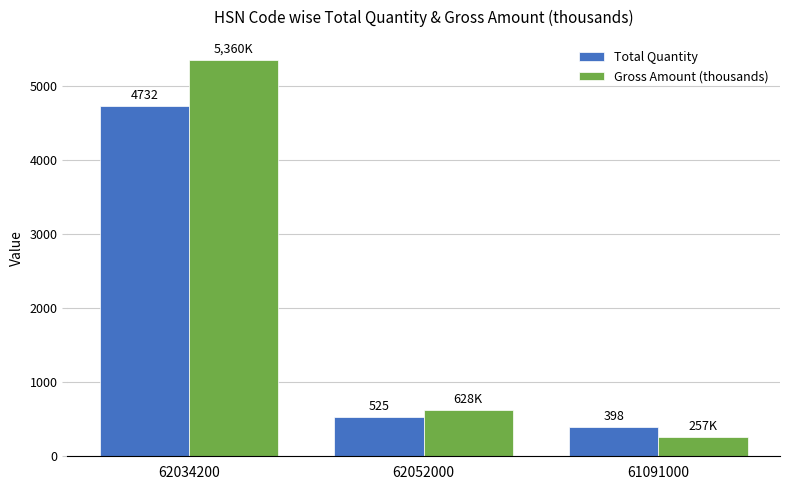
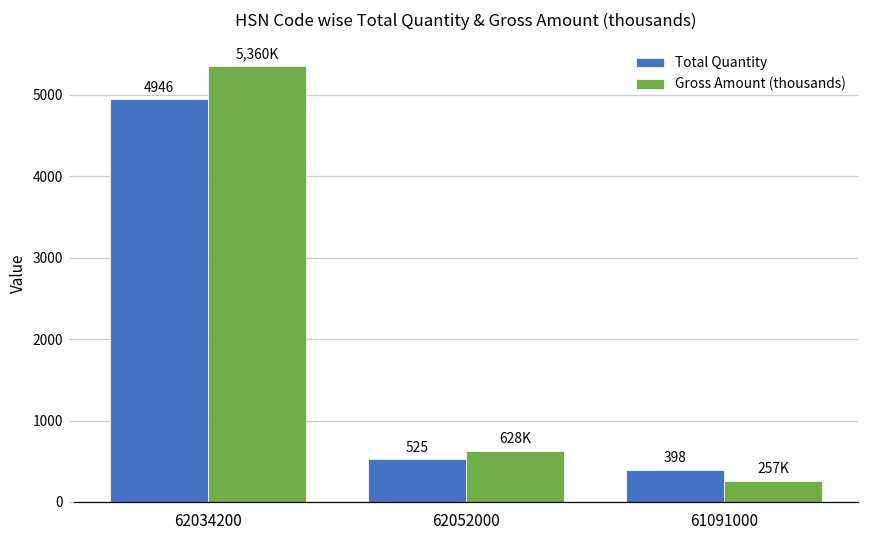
Total Quantity, 62034200: 4732 -> 4946
